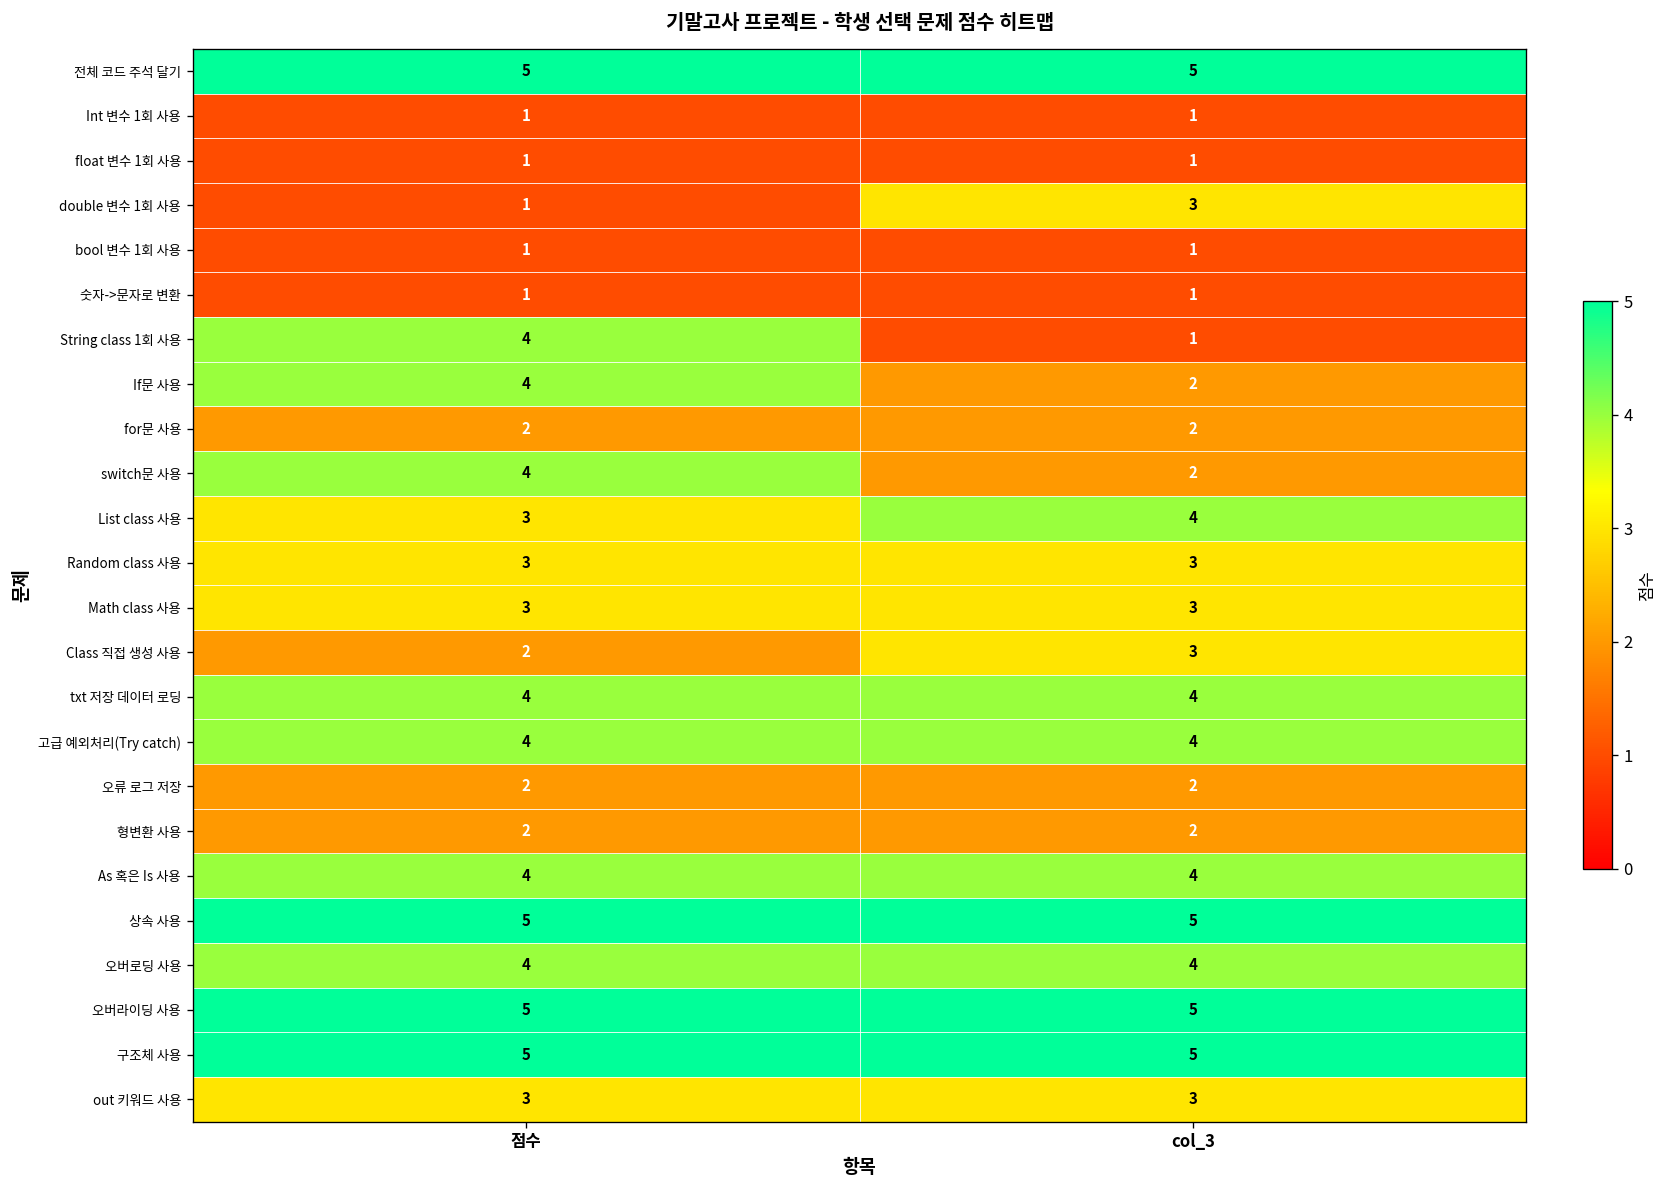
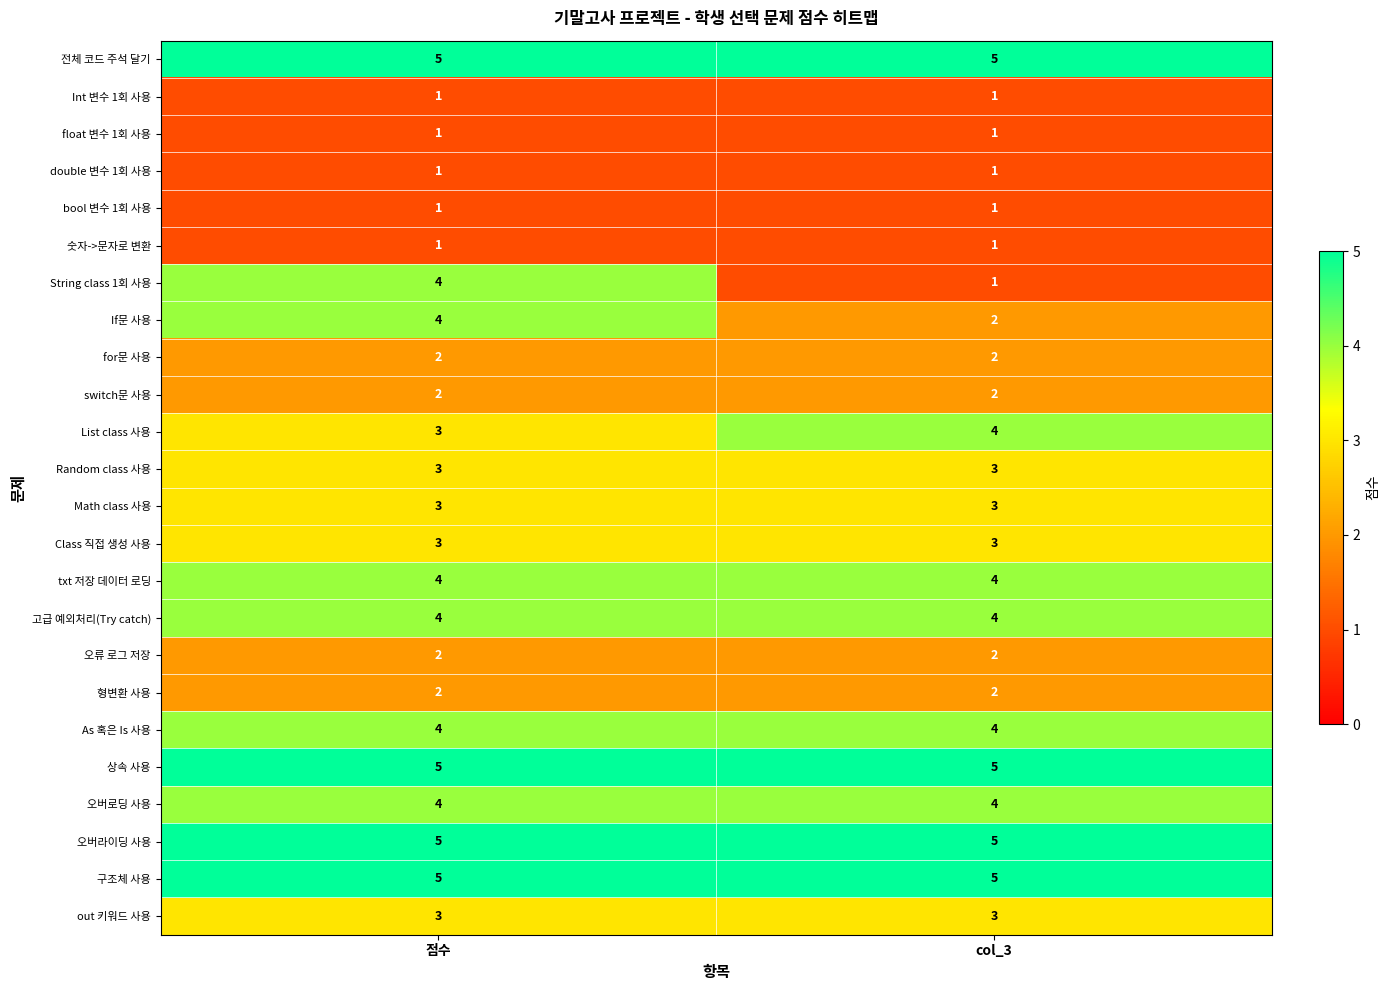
double 변수 1회 사용, col_3: 3 -> 1
switch문 사용, 점수: 4 -> 2
Class 직접 생성 사용, 점수: 2 -> 3
